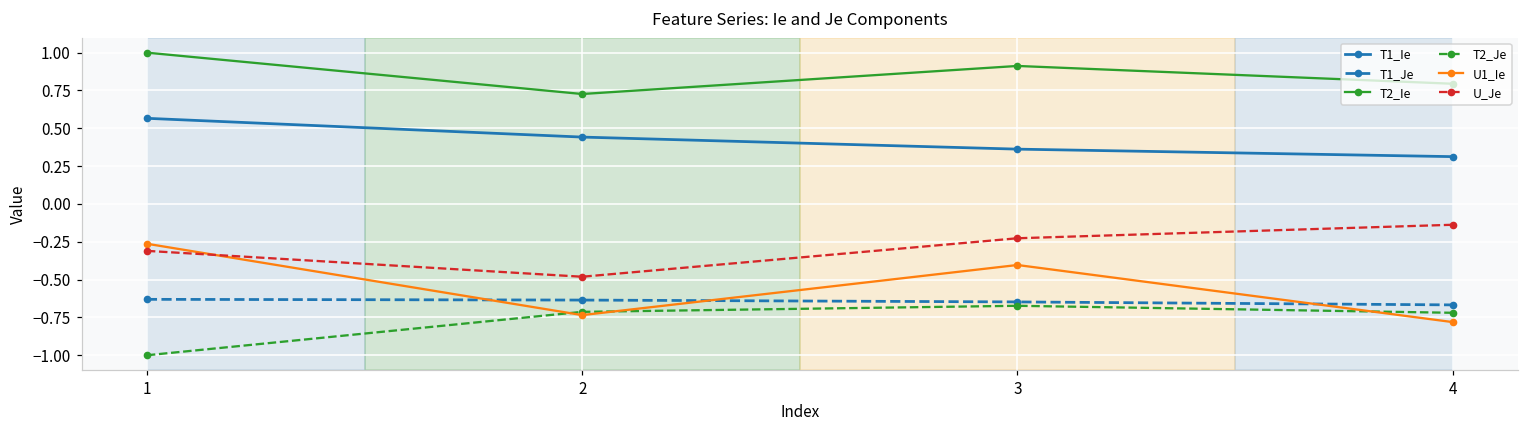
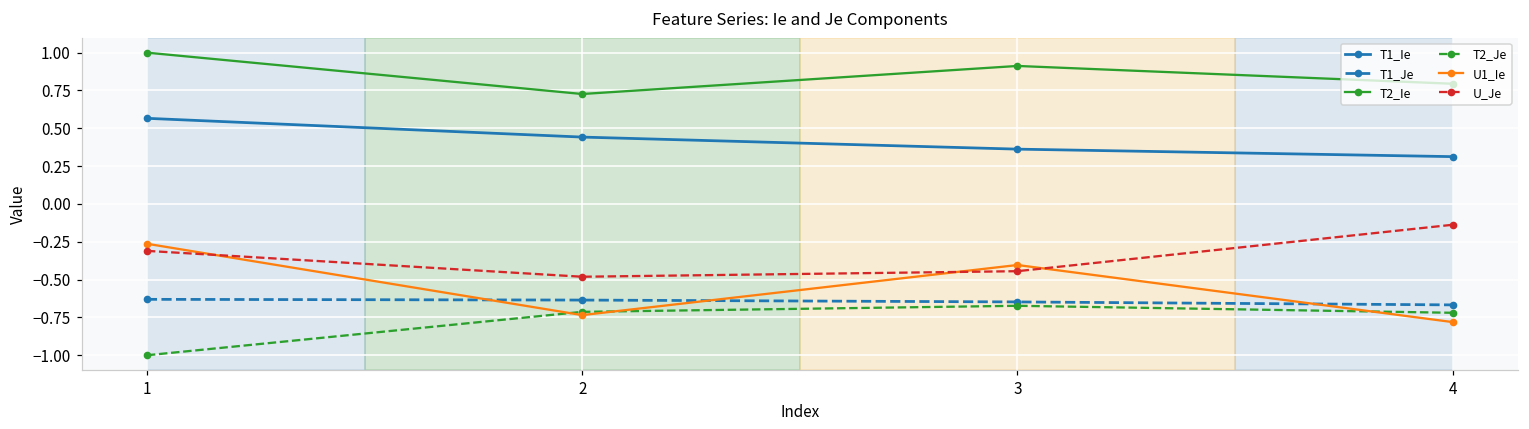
U_Je, 3: -0.23 -> -0.44
